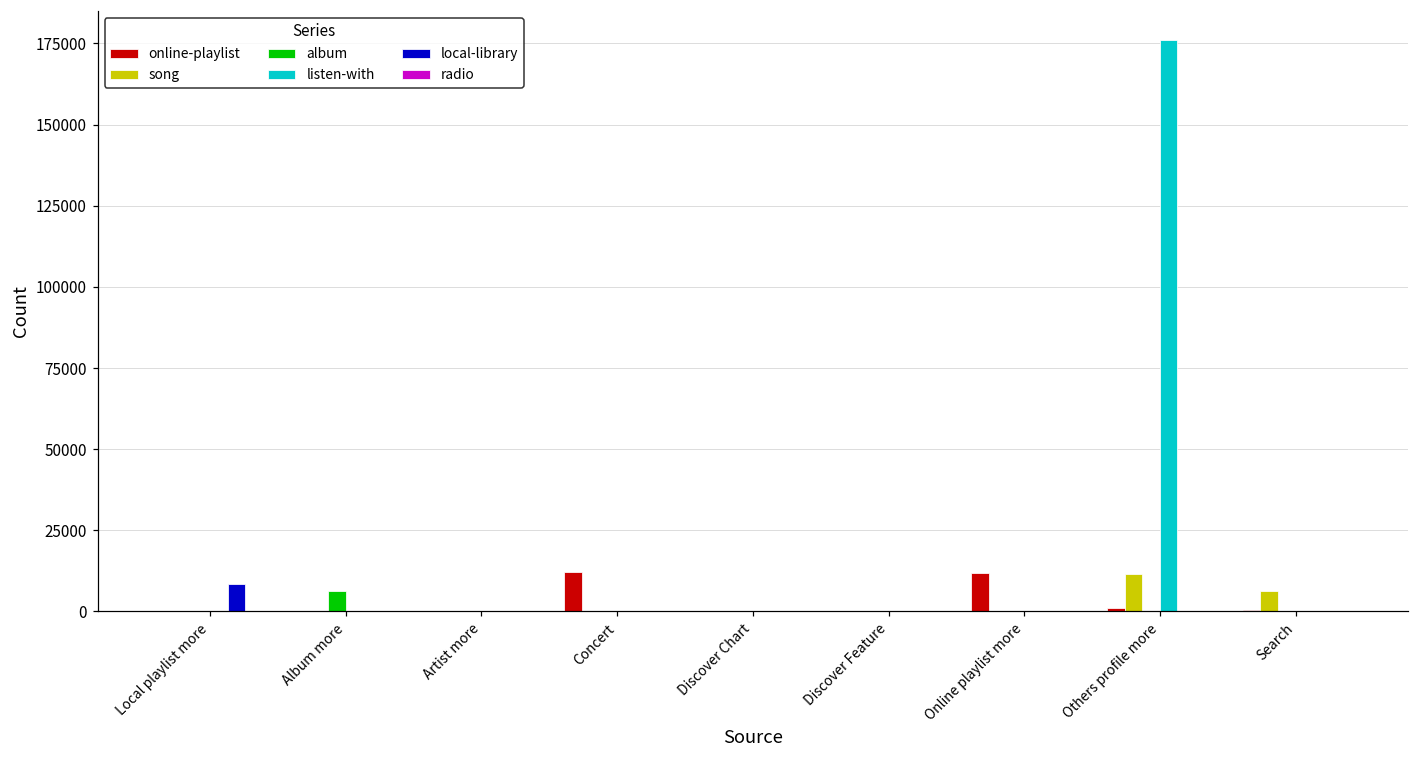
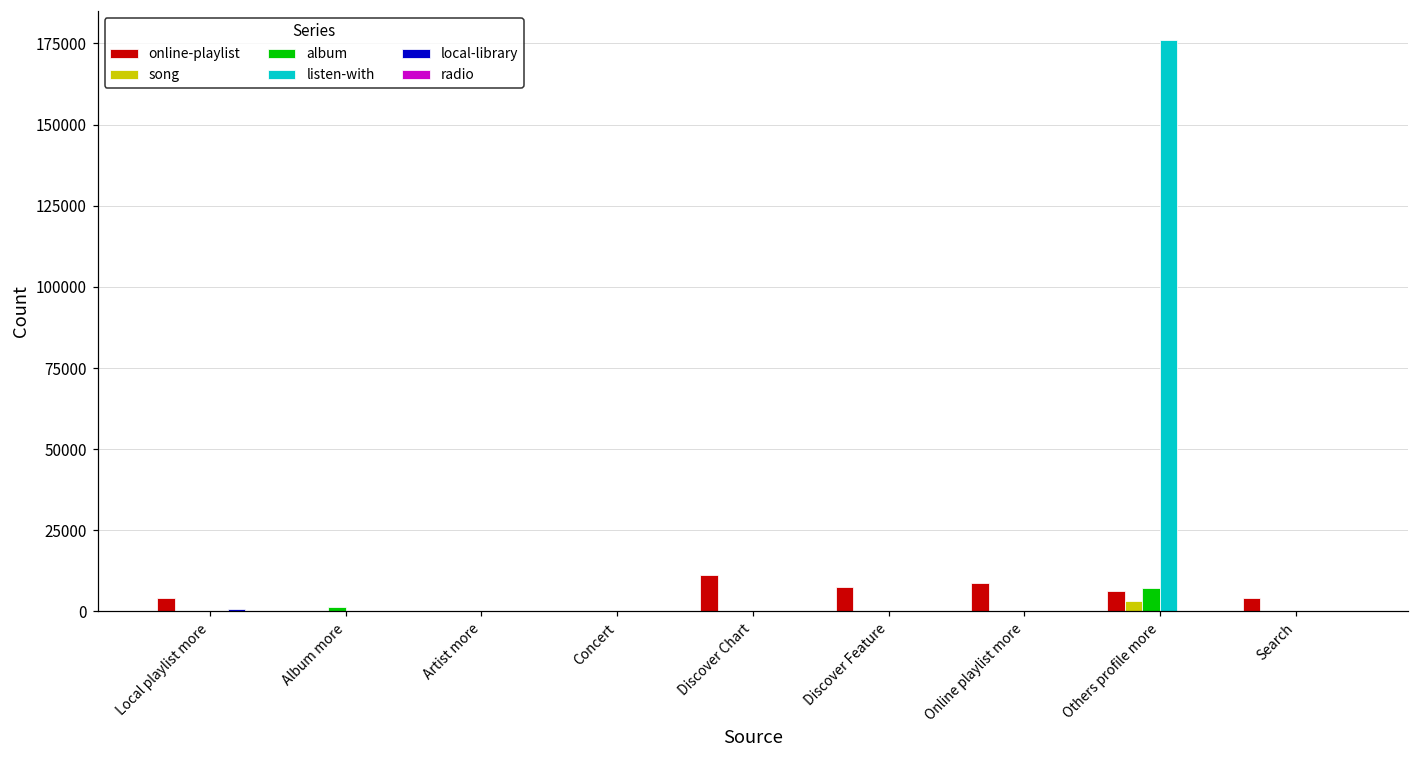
online-playlist, Local playlist more: 0 -> 4000
local-library, Local playlist more: 8000 -> 1000
album, Album more: 6000 -> 1000
online-playlist, Concert: 12000 -> 0
online-playlist, Discover Chart: 0 -> 11000
online-playlist, Discover Feature: 0 -> 7000
online-playlist, Online playlist more: 12000 -> 9000
online-playlist, Others profile more: 1000 -> 6000
song, Others profile more: 12000 -> 3000
album, Others profile more: 0 -> 7000
online-playlist, Search: 0 -> 4000
song, Search: 6000 -> 0
